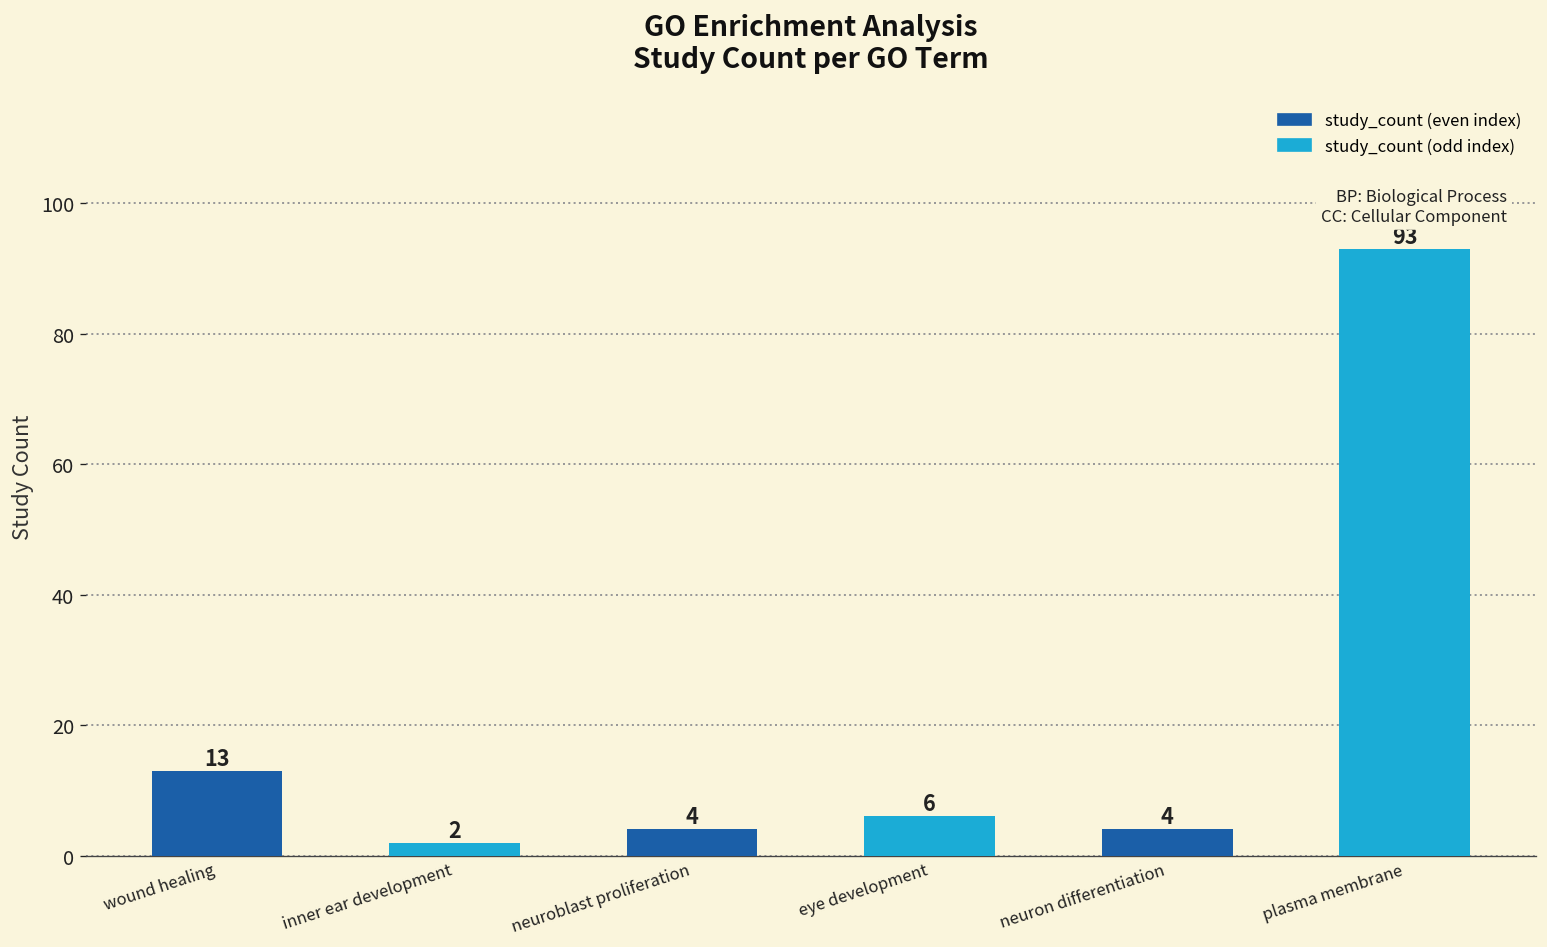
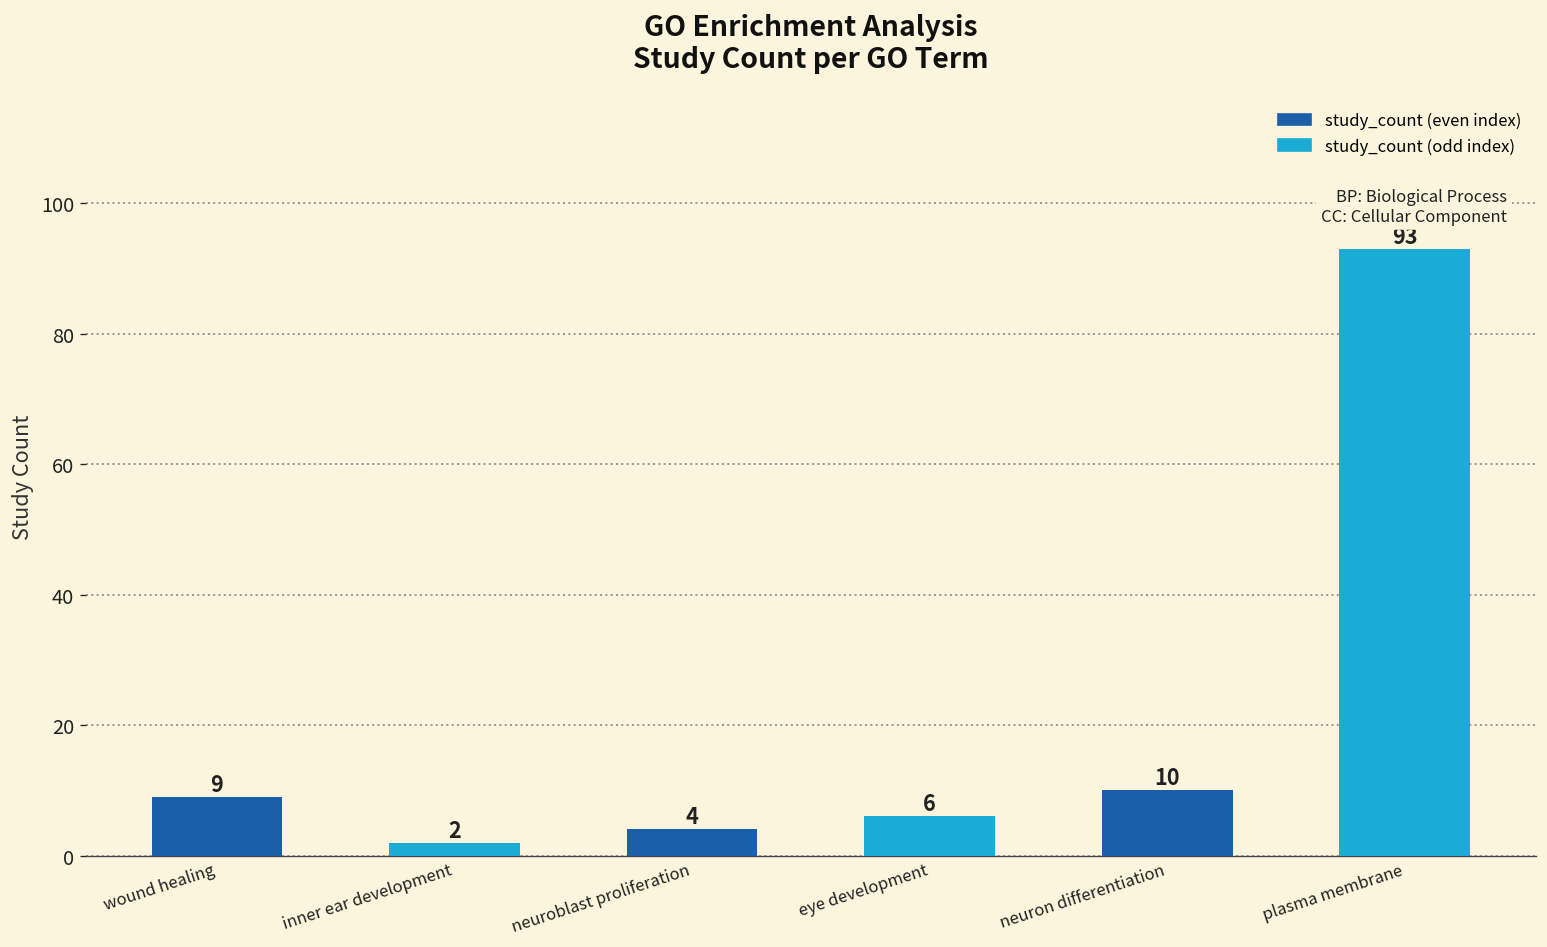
wound healing: 13 -> 9
neuron differentiation: 4 -> 10
